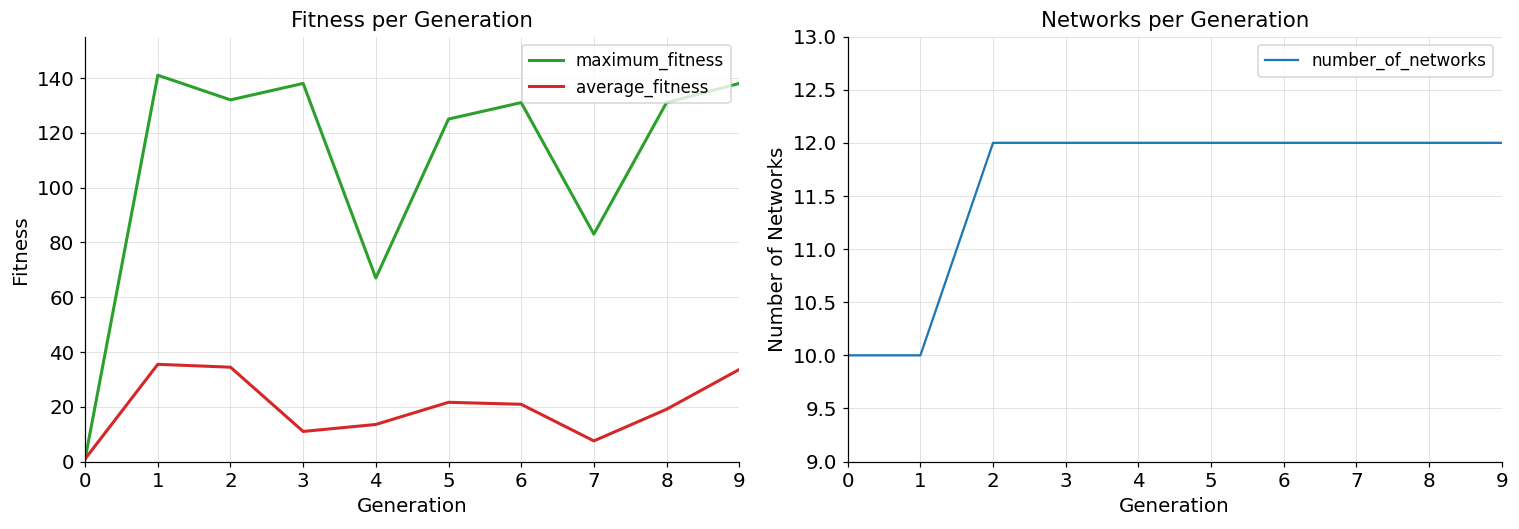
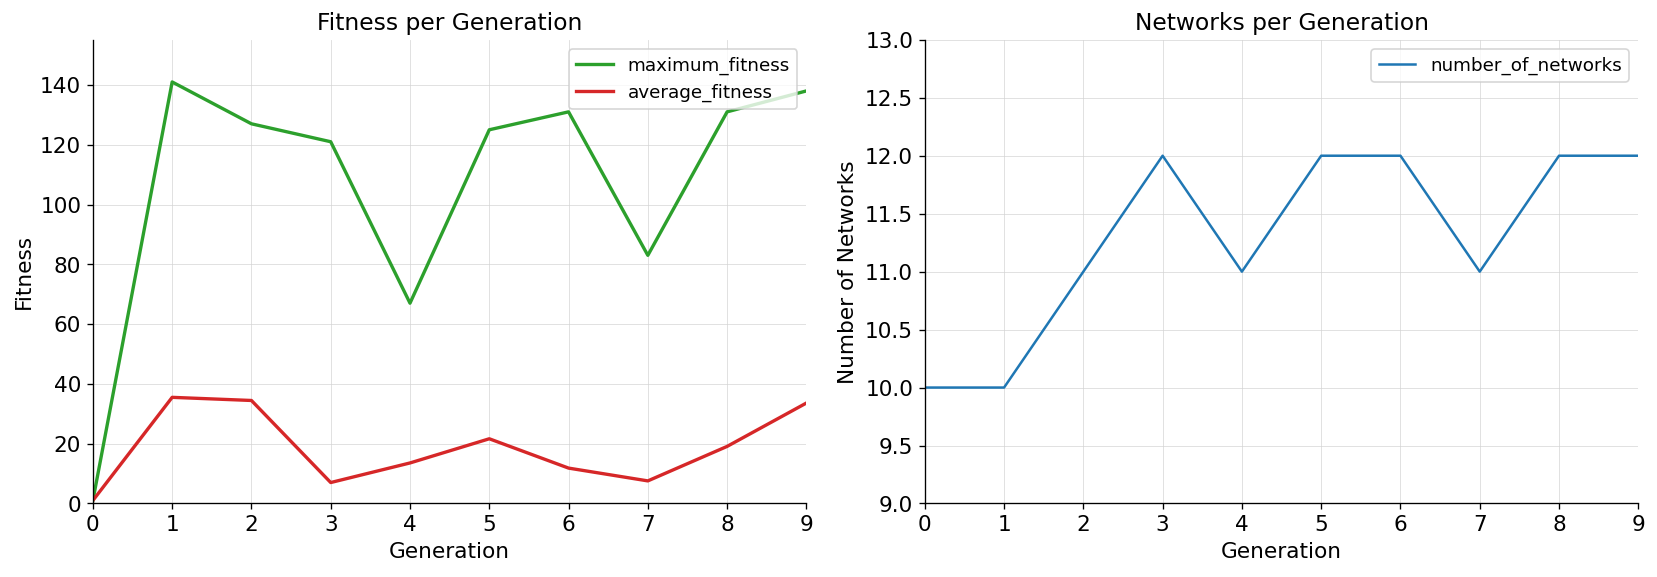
Fitness per Generation, maximum_fitness, 2: 132 -> 127
Fitness per Generation, maximum_fitness, 3: 138 -> 121
Fitness per Generation, average_fitness, 3: 11 -> 7
Fitness per Generation, average_fitness, 6: 21 -> 12
Networks per Generation, 2: 12 -> 11
Networks per Generation, 4: 12 -> 11
Networks per Generation, 7: 12 -> 11
